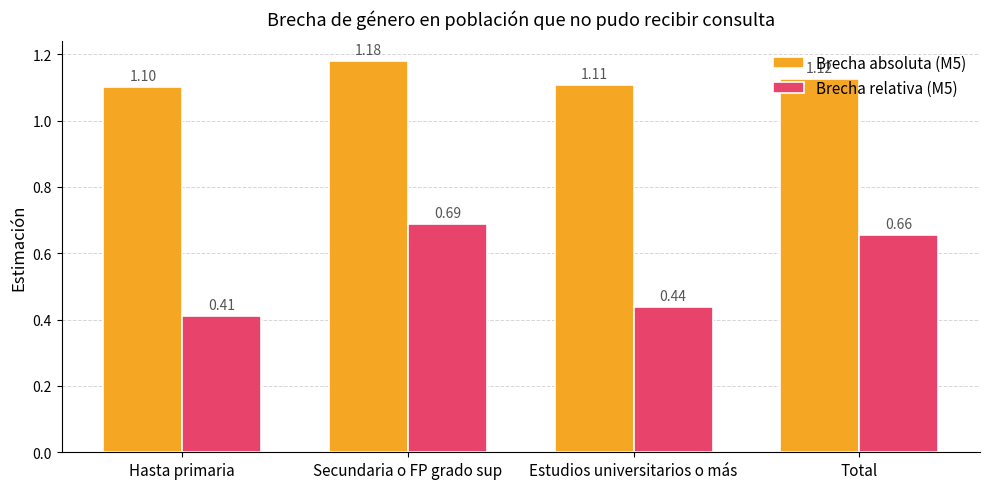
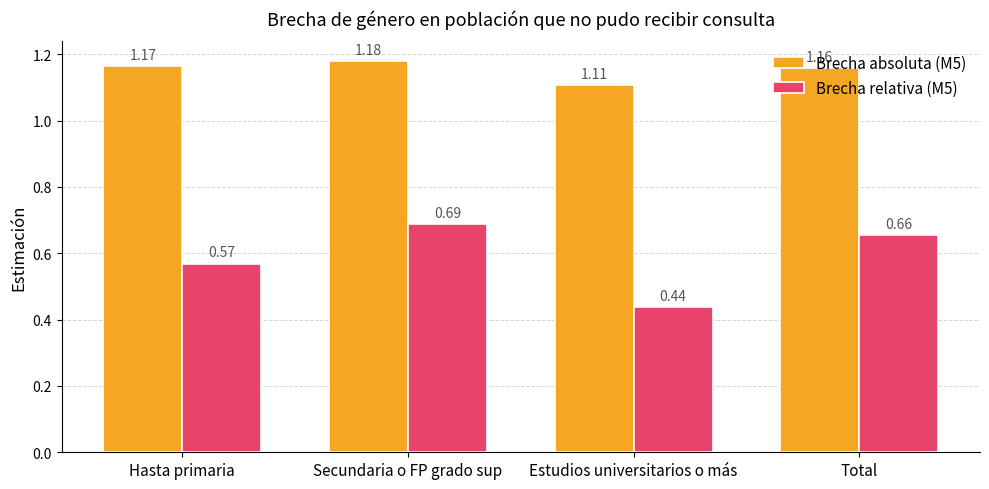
Brecha absoluta (M5), Hasta primaria: 1.10 -> 1.17
Brecha relativa (M5), Hasta primaria: 0.41 -> 0.57
Brecha absoluta (M5), Total: 1.12 -> 1.16
